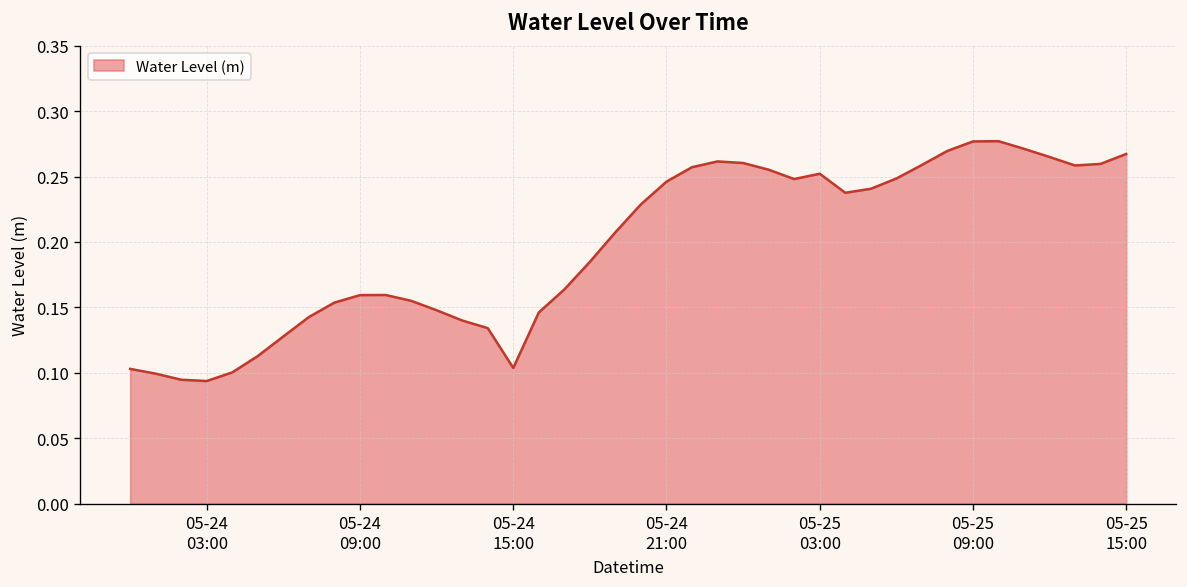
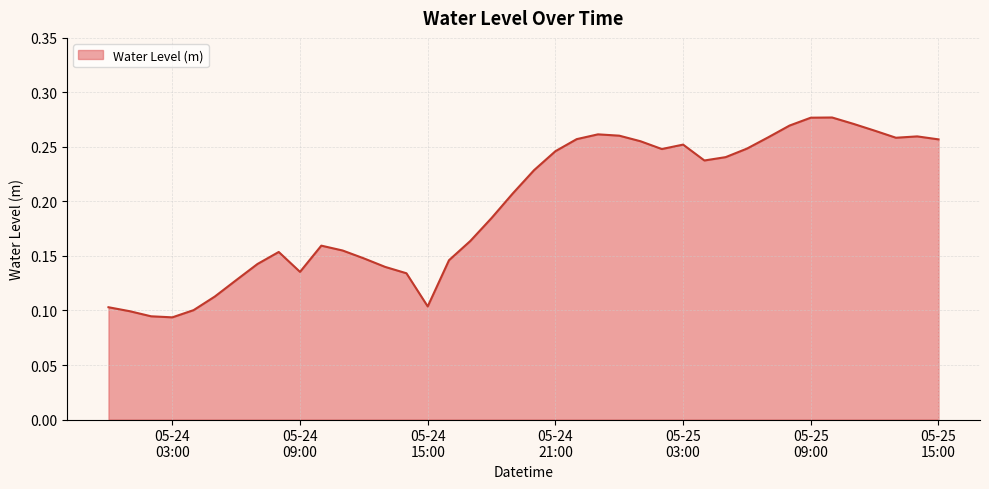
05-24 09:00: 0.159 -> 0.135
05-25 15:00: 0.267 -> 0.257
